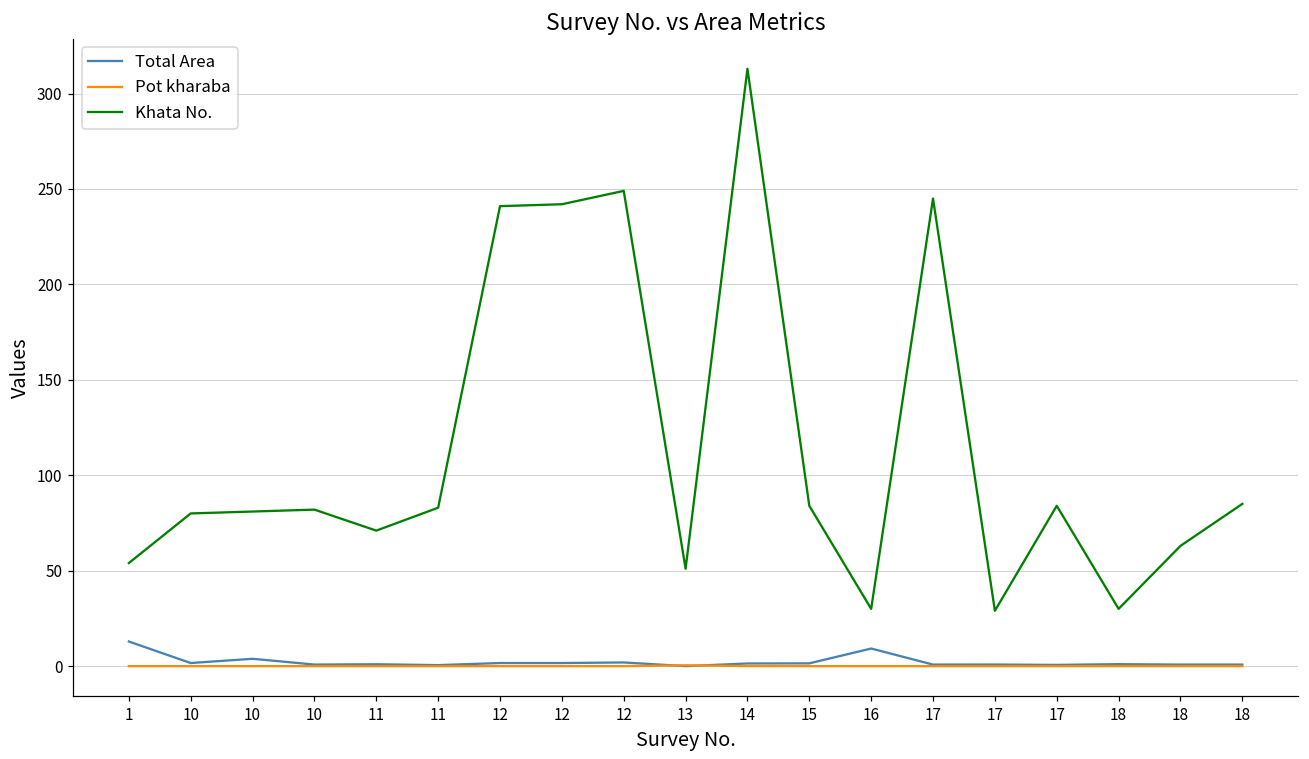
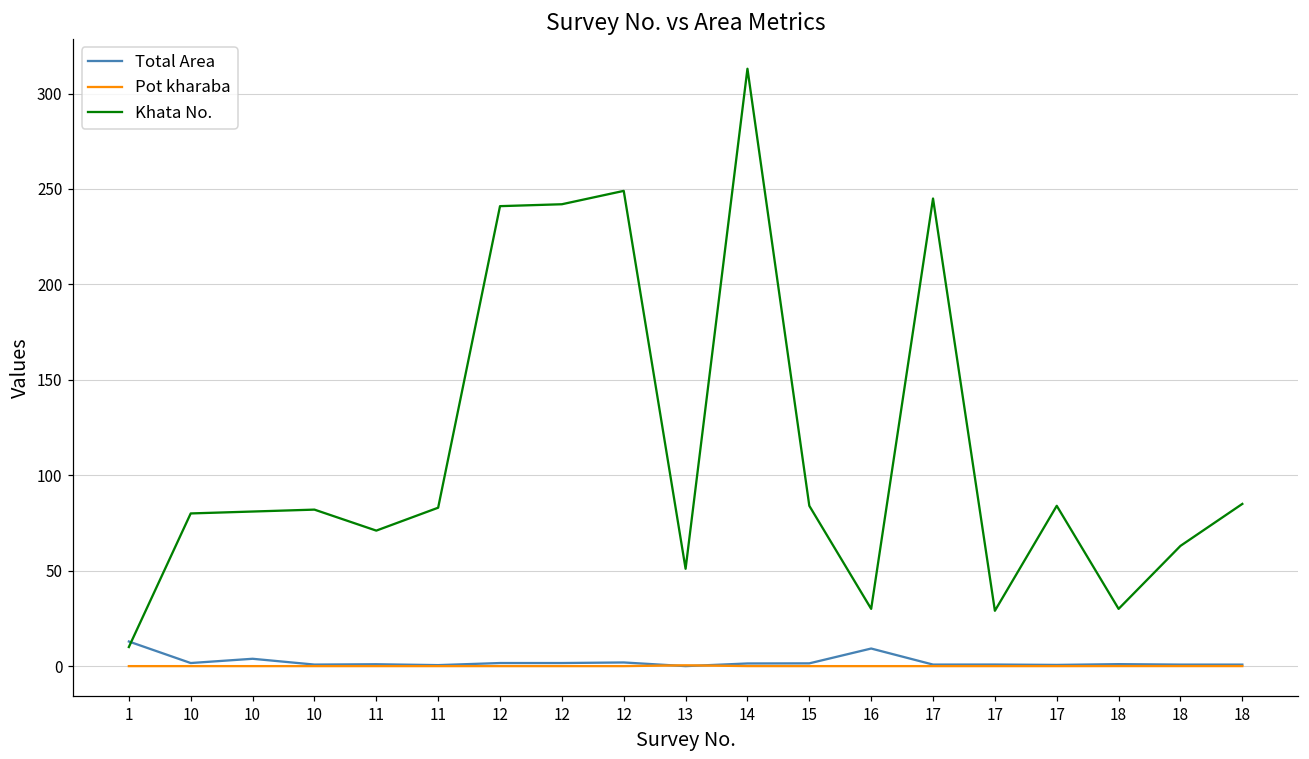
Khata No., 1: 54 -> 10
